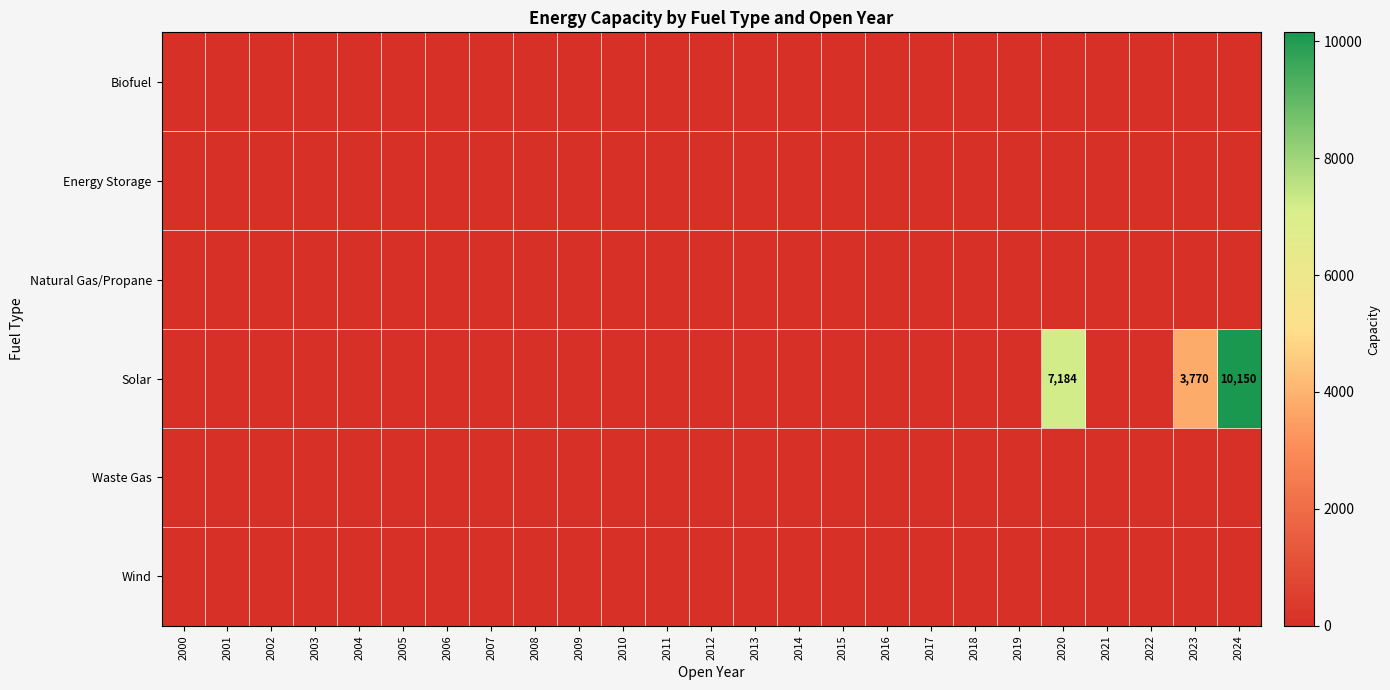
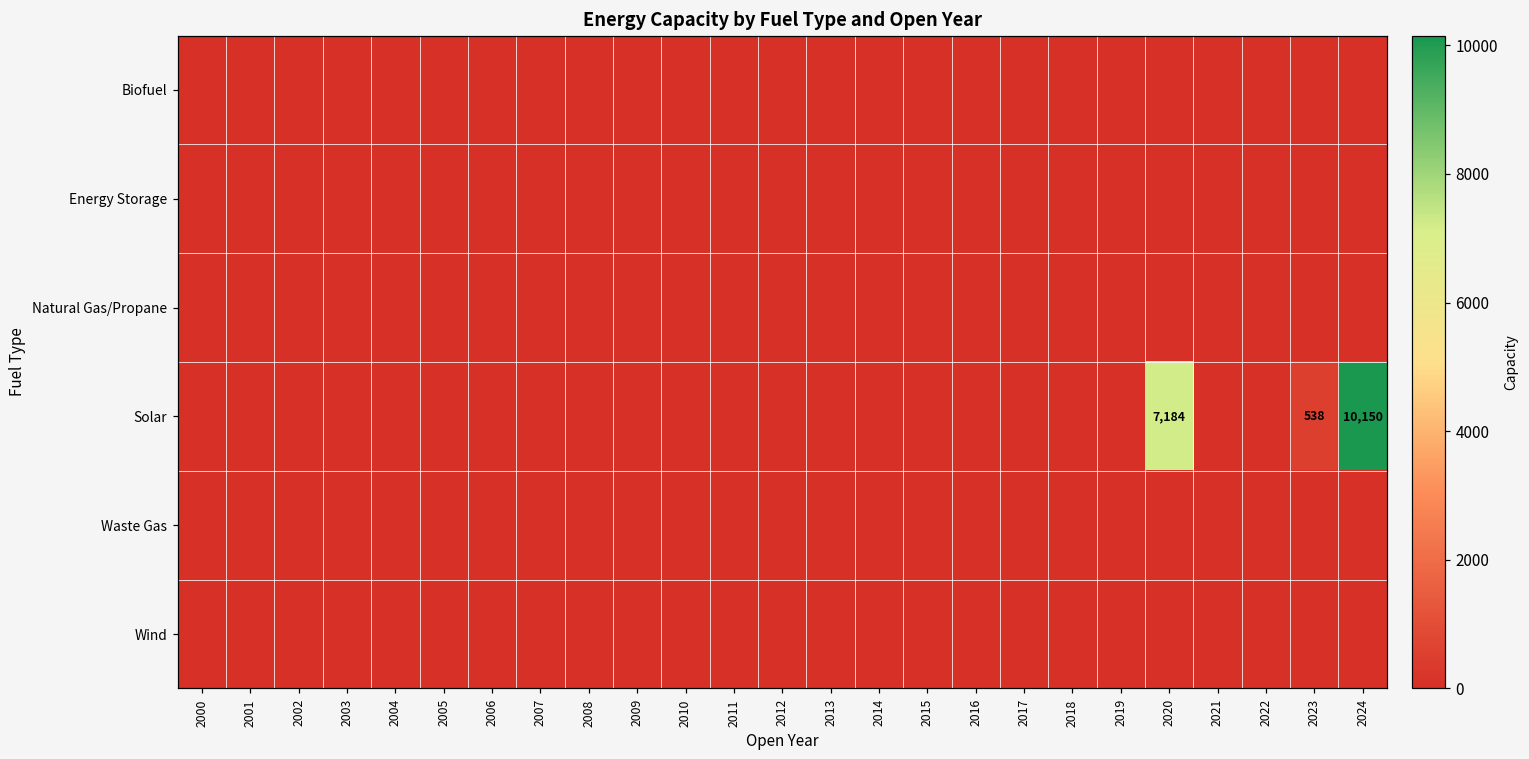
Solar, 2023: 3,770 -> 538
